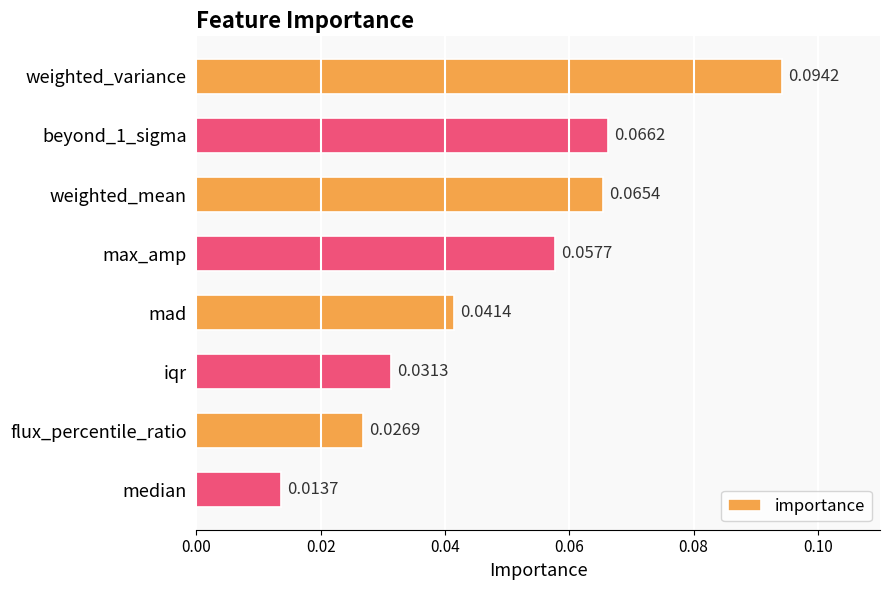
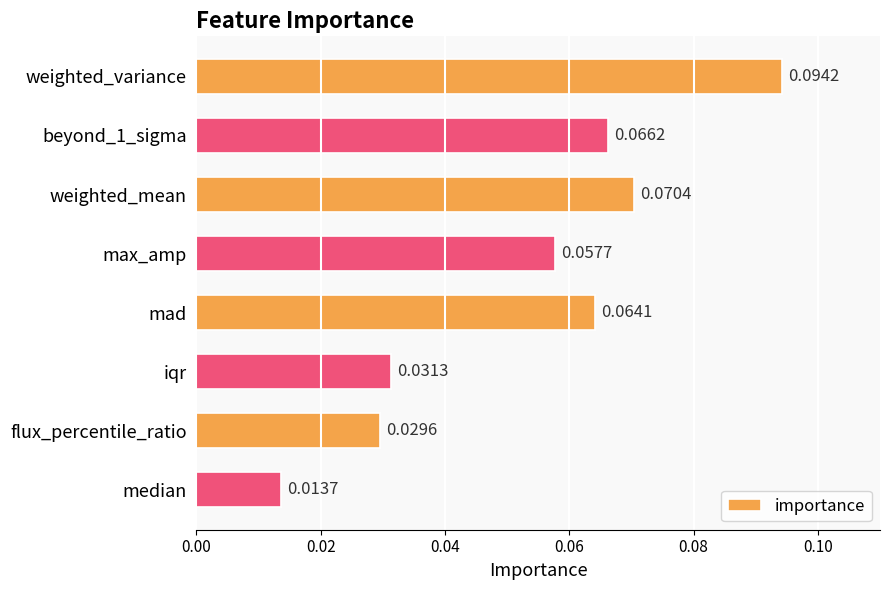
weighted_mean: 0.0654 -> 0.0704
mad: 0.0414 -> 0.0641
flux_percentile_ratio: 0.0269 -> 0.0296
